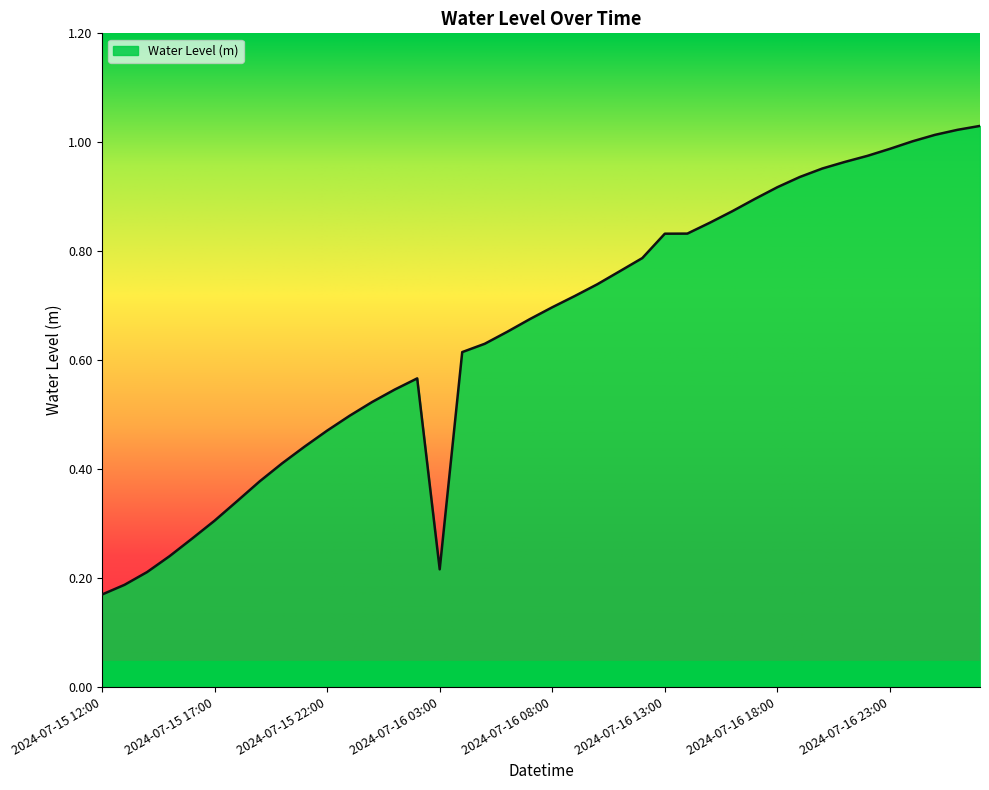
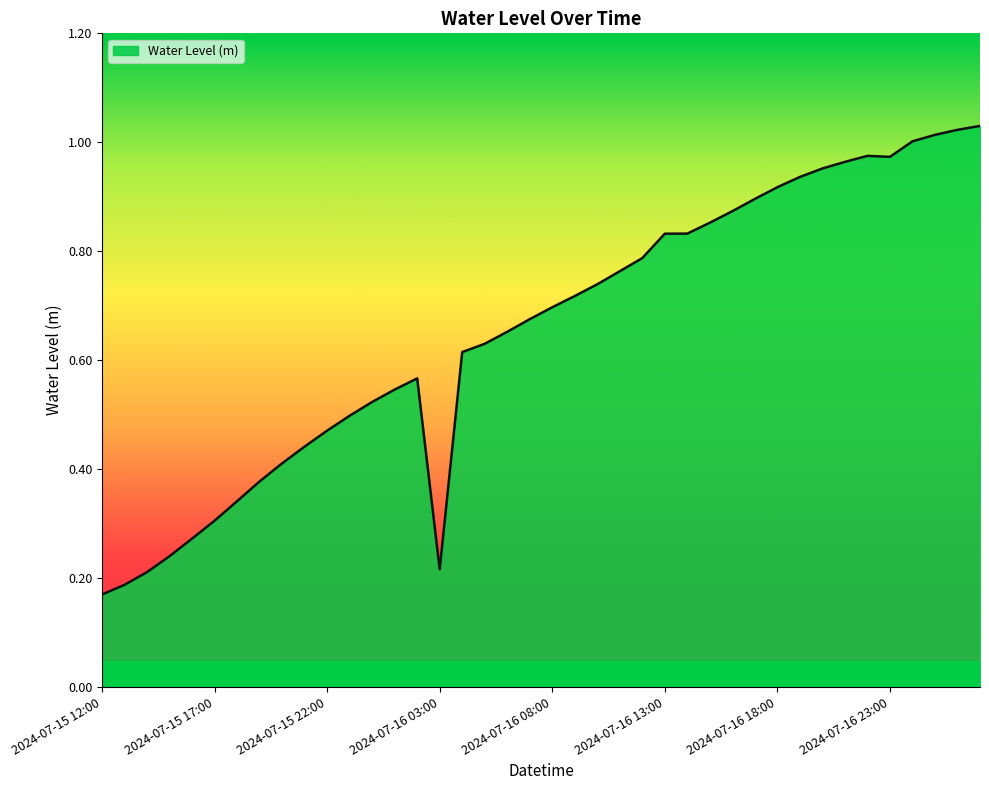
2024-07-16 23:00: 0.99 -> 0.97
